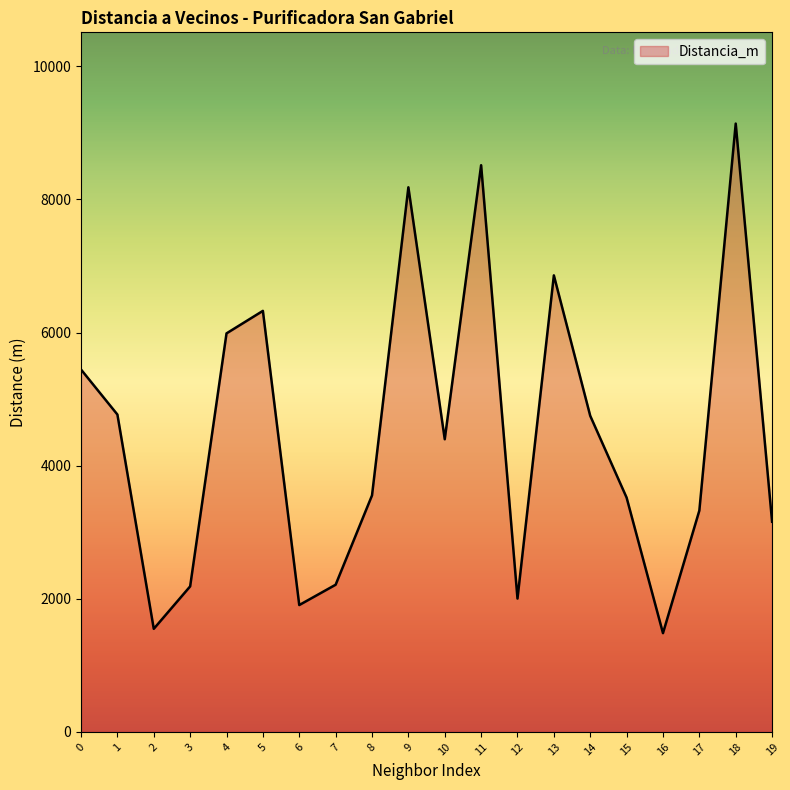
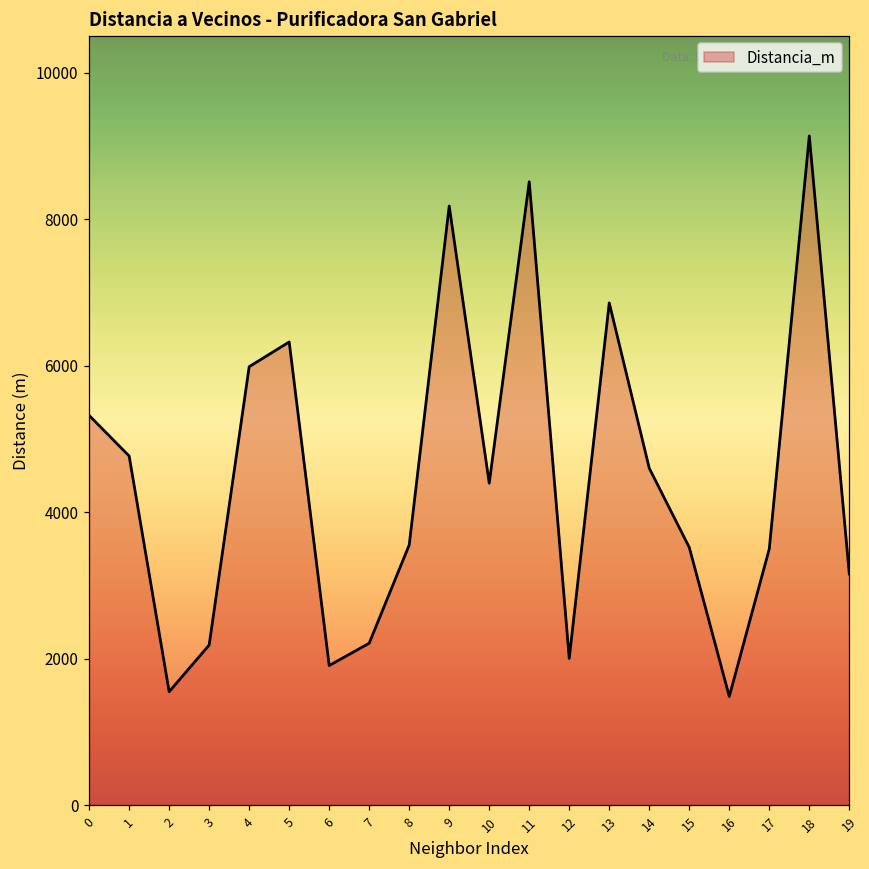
0: 5400 -> 5300
14: 4700 -> 4600
17: 3300 -> 3500
